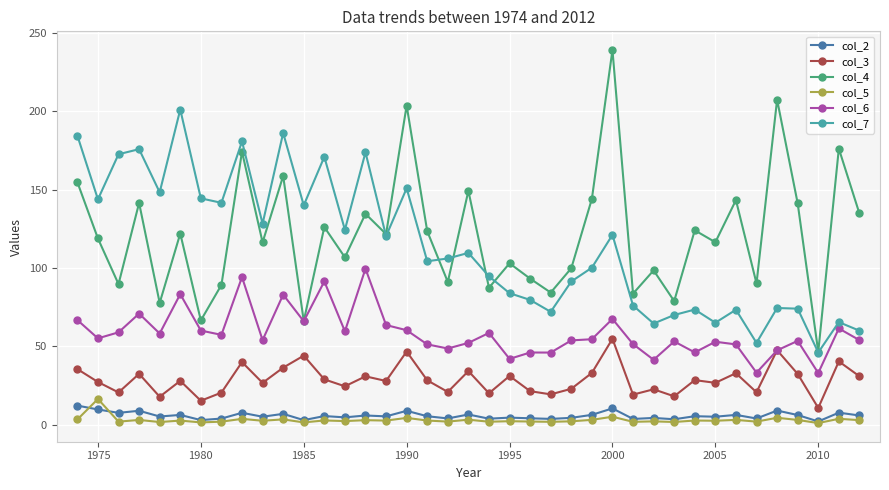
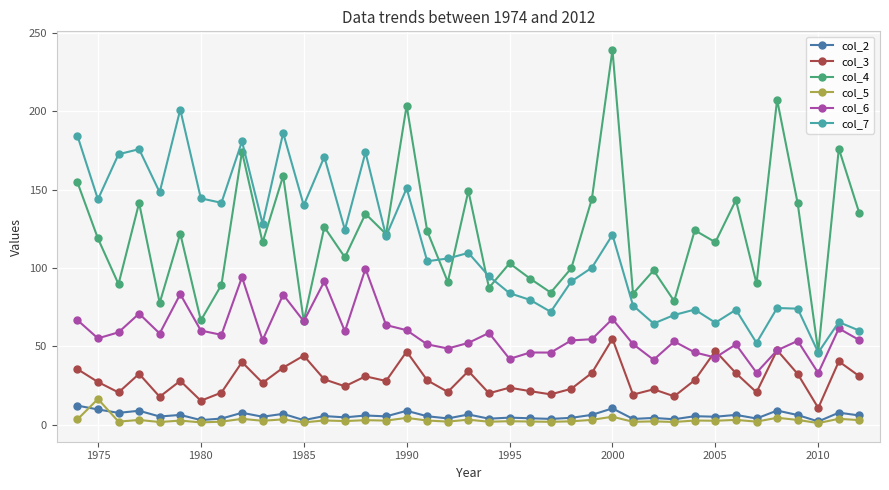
col_3, 1995: 31 -> 24
col_3, 2005: 27 -> 47
col_6, 2005: 53 -> 43
